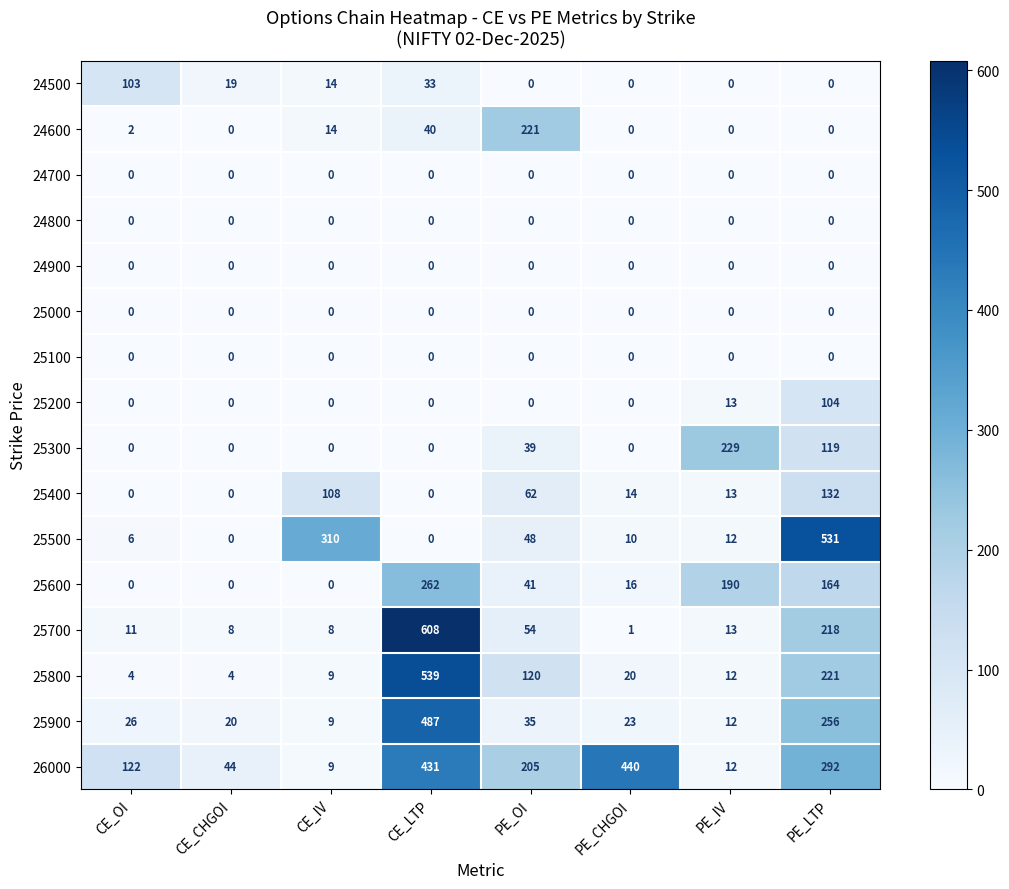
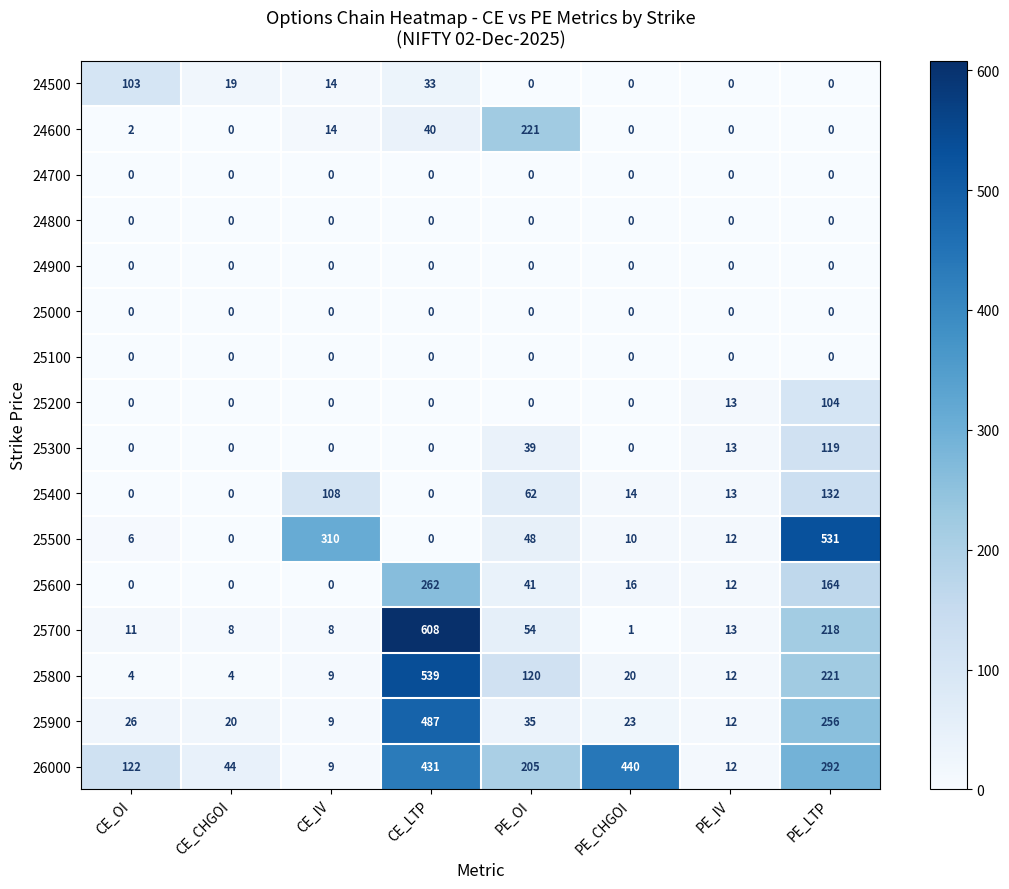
25300, PE_IV: 229 -> 13
25600, PE_IV: 190 -> 12
